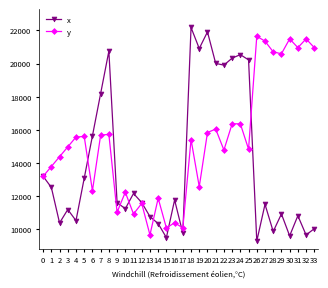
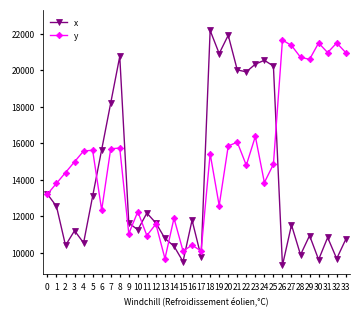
y, 24: 16400 -> 13800
x, 33: 10000 -> 10700
